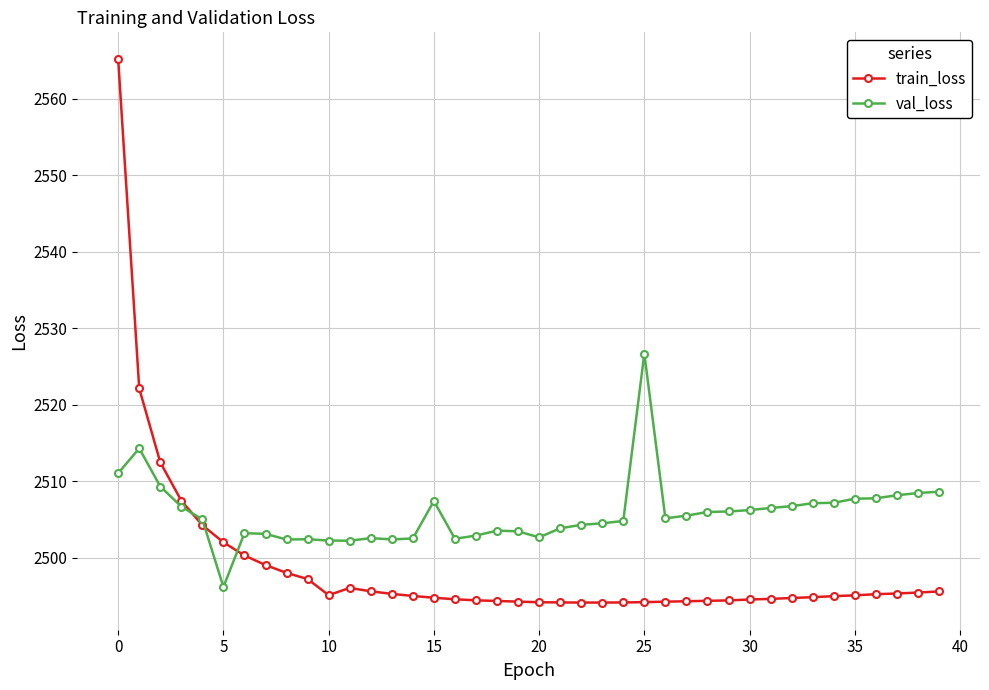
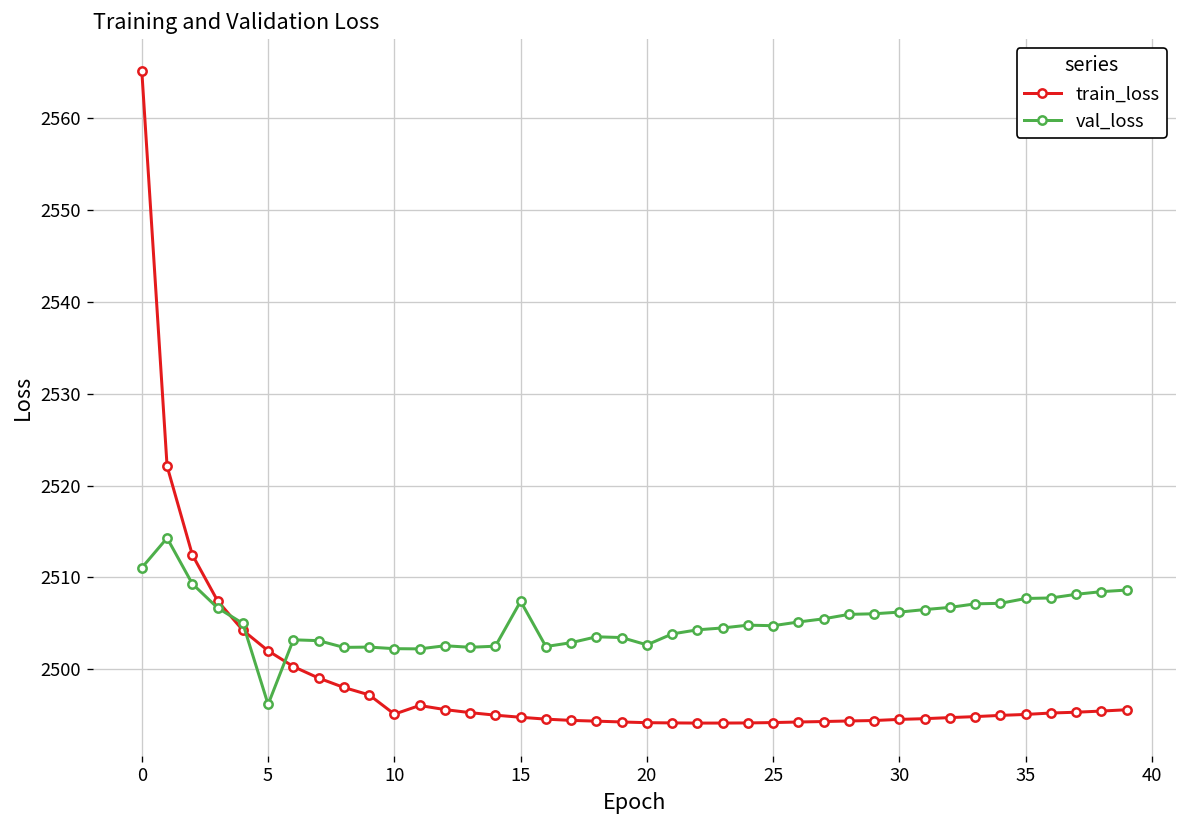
val_loss, 25: 2527 -> 2505
